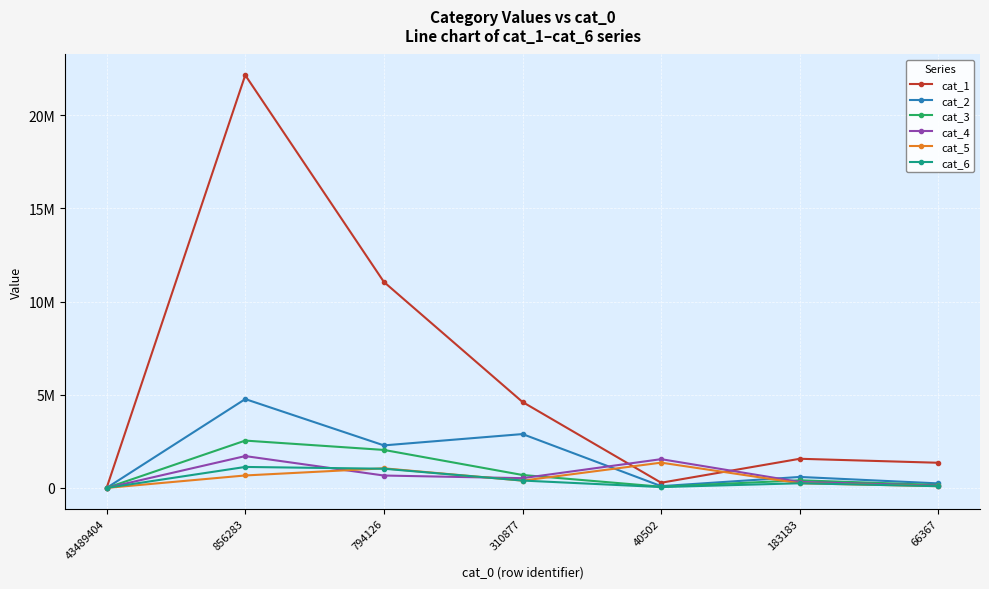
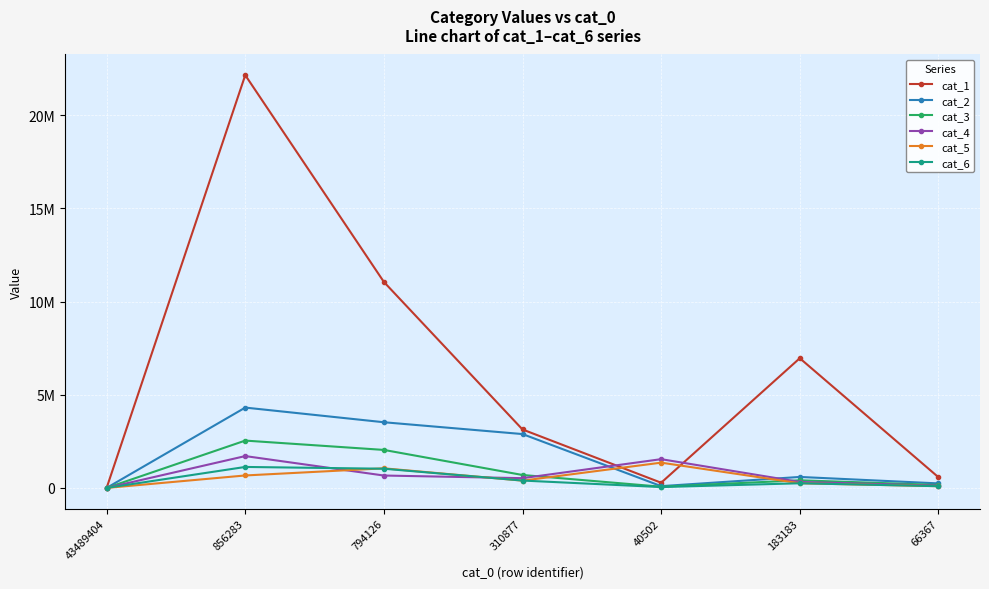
cat_2, 856283: 4800000 -> 4300000
cat_2, 794126: 2300000 -> 3500000
cat_1, 310877: 4600000 -> 3100000
cat_1, 183183: 1600000 -> 7000000
cat_1, 66367: 1300000 -> 600000
